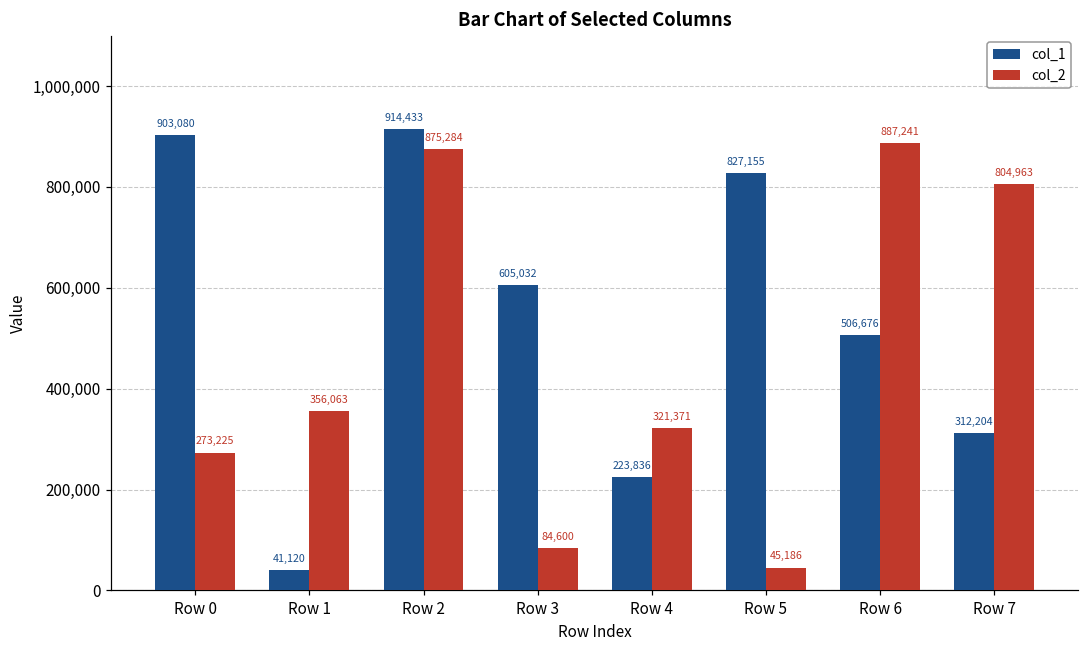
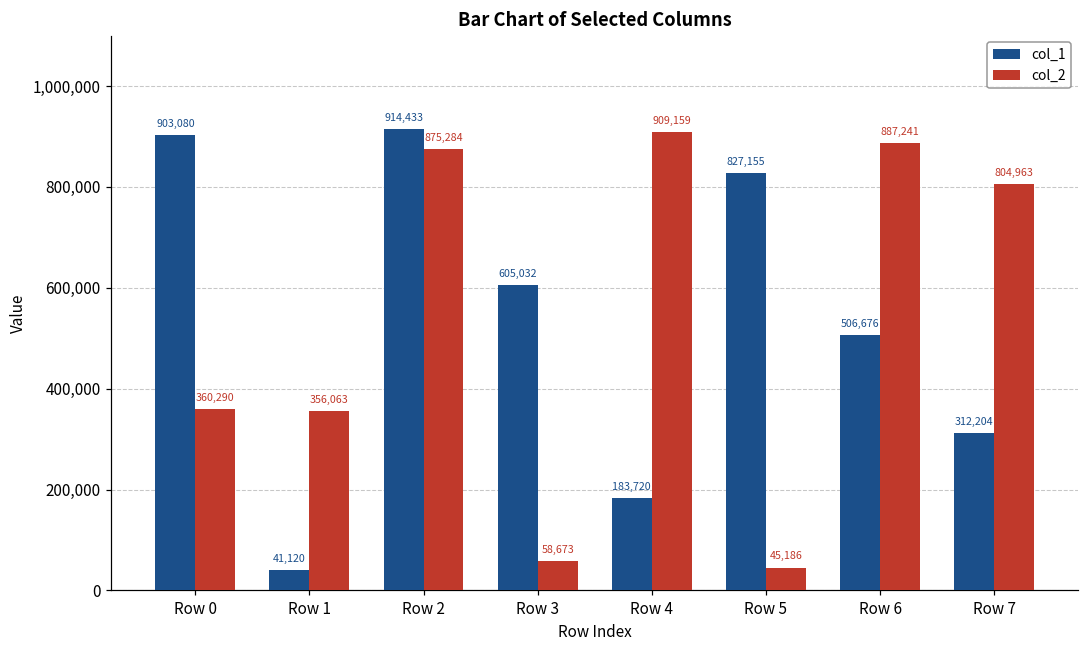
col_2, Row 0: 273,225 -> 360,290
col_2, Row 3: 84,600 -> 58,673
col_1, Row 4: 223,836 -> 183,720
col_2, Row 4: 321,371 -> 909,159
